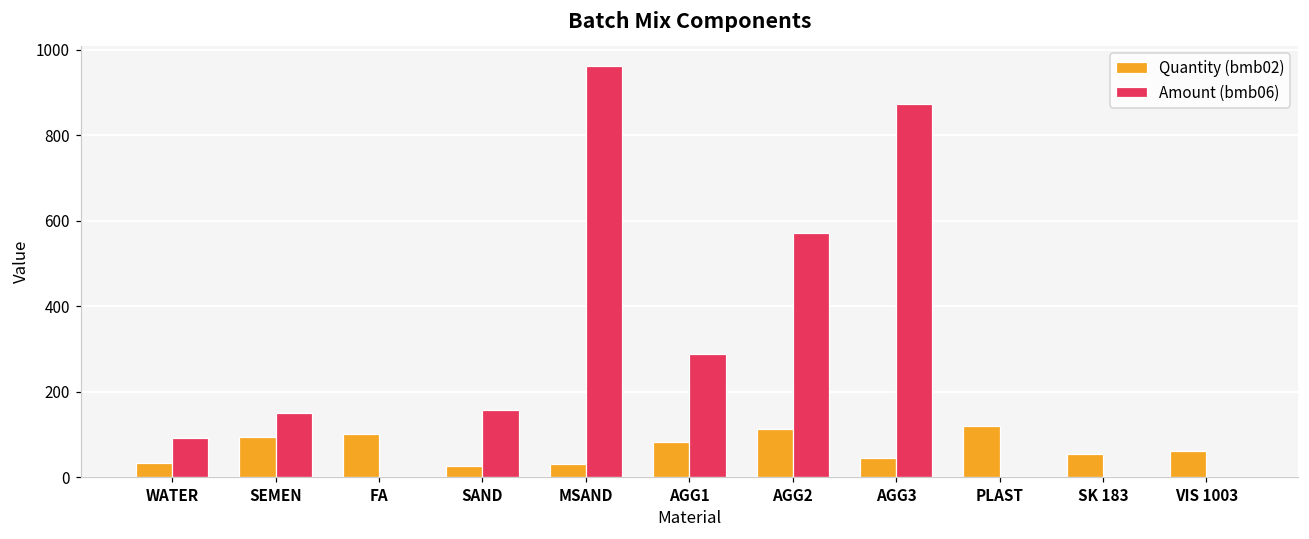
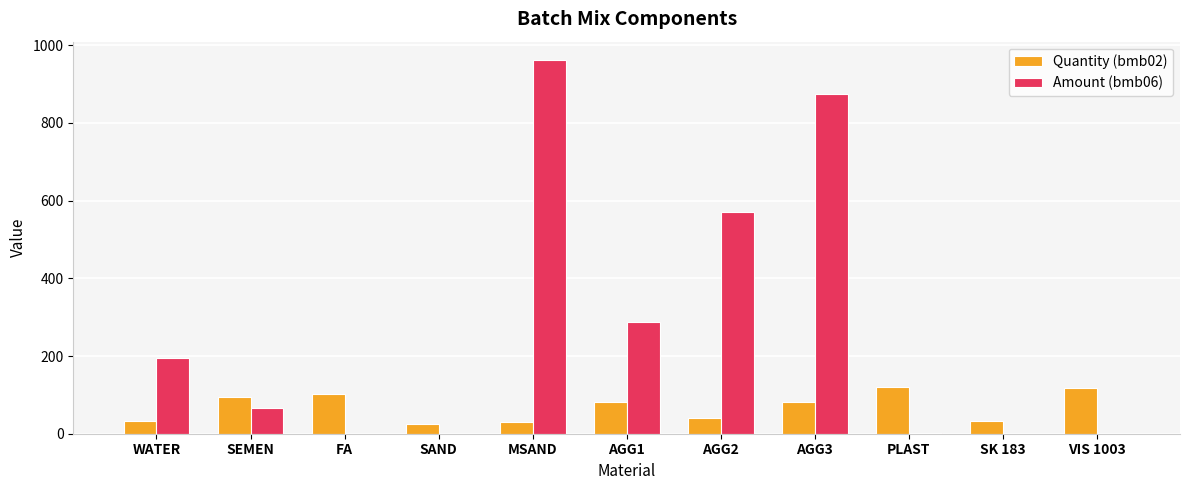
Amount (bmb06), WATER: 90 -> 200
Amount (bmb06), SEMEN: 150 -> 70
Amount (bmb06), SAND: 160 -> 0
Quantity (bmb02), AGG2: 110 -> 40
Quantity (bmb02), AGG3: 50 -> 80
Quantity (bmb02), SK 183: 60 -> 30
Quantity (bmb02), VIS 1003: 60 -> 120
